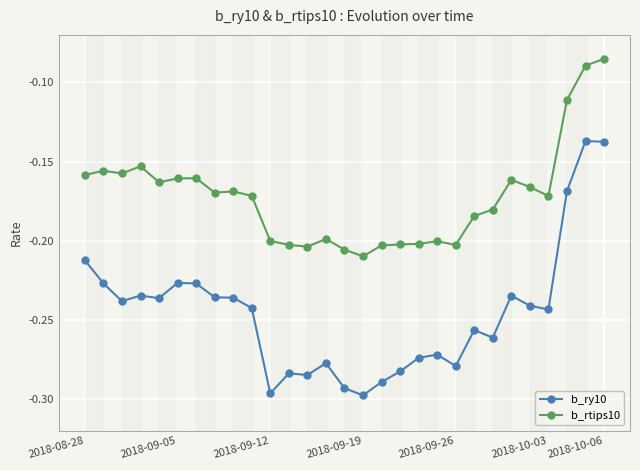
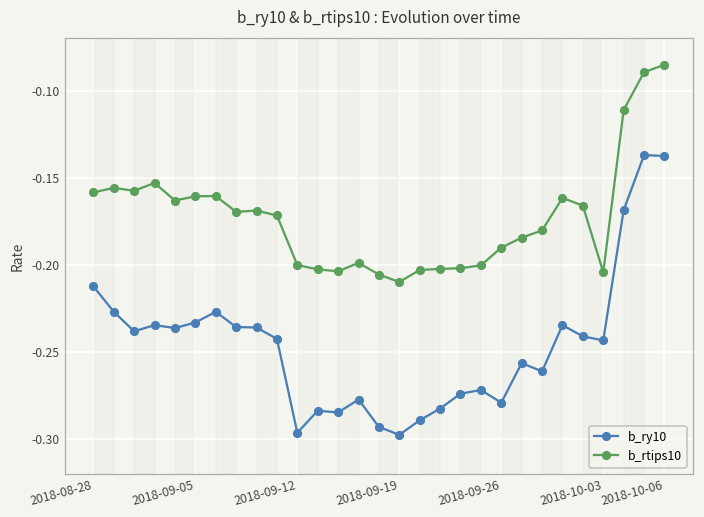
b_ry10, 2018-09-05: -0.227 -> -0.233
b_rtips10, 2018-09-26: -0.203 -> -0.190
b_rtips10, 2018-10-03: -0.172 -> -0.204
